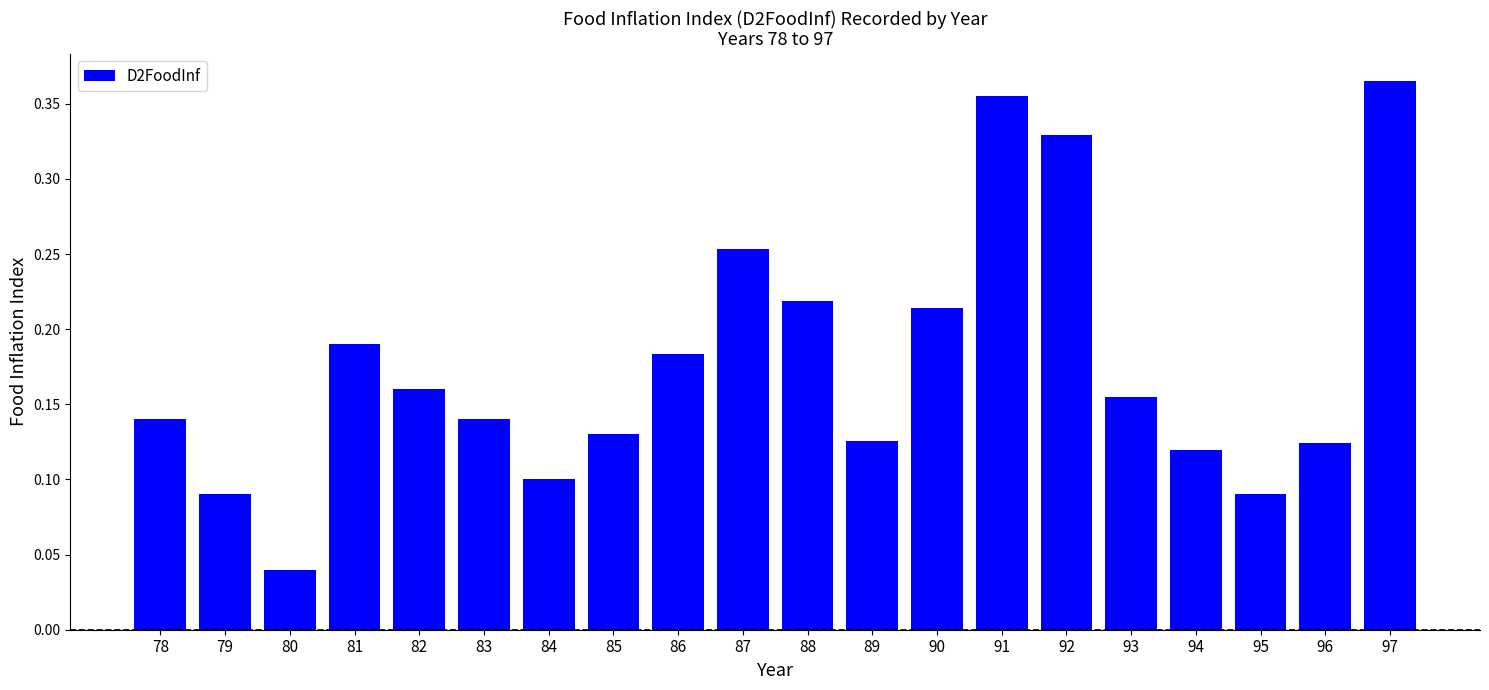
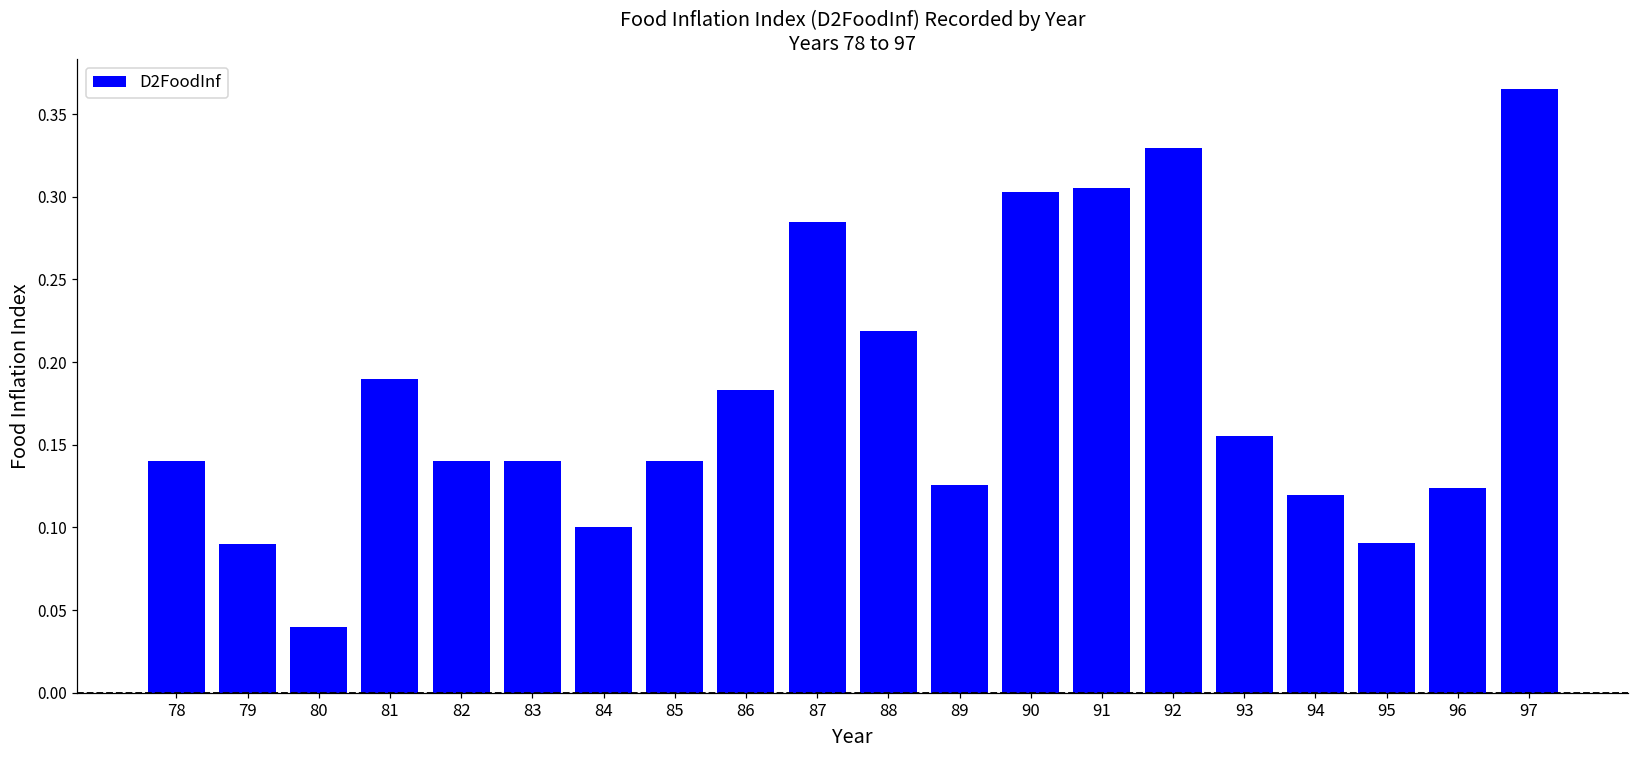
82: 0.16 -> 0.14
85: 0.13 -> 0.14
87: 0.254 -> 0.285
90: 0.214 -> 0.303
91: 0.355 -> 0.305
